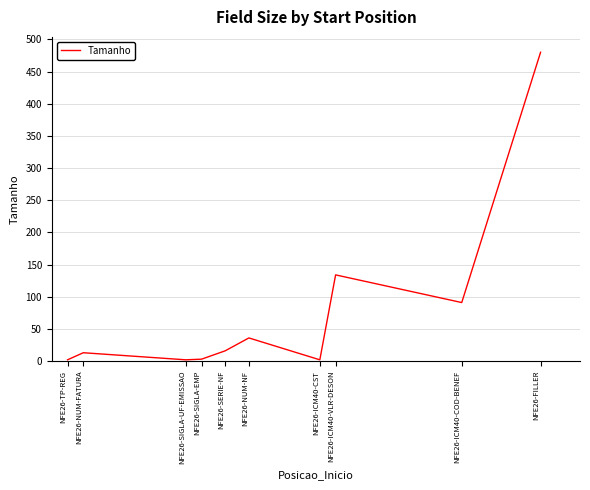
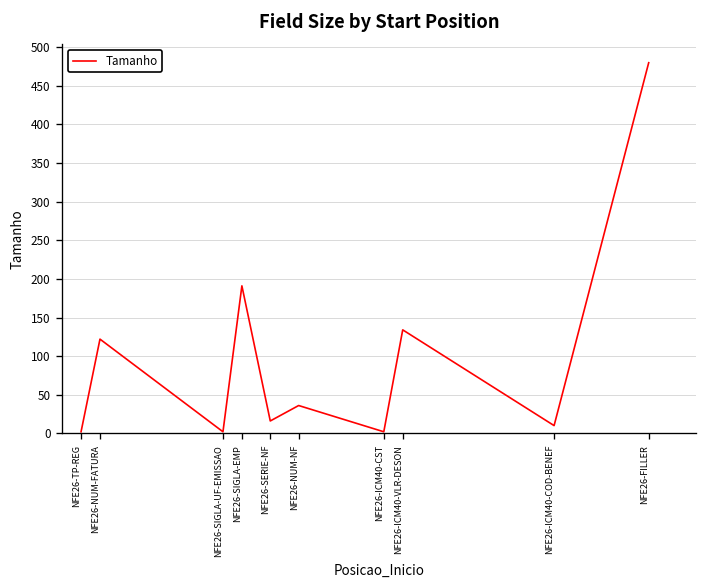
NFE26-NUM-FATURA: 10 -> 120
NFE26-SIGLA-EMP: 0 -> 190
NFE26-ICM40-COD-BENEF: 90 -> 10
